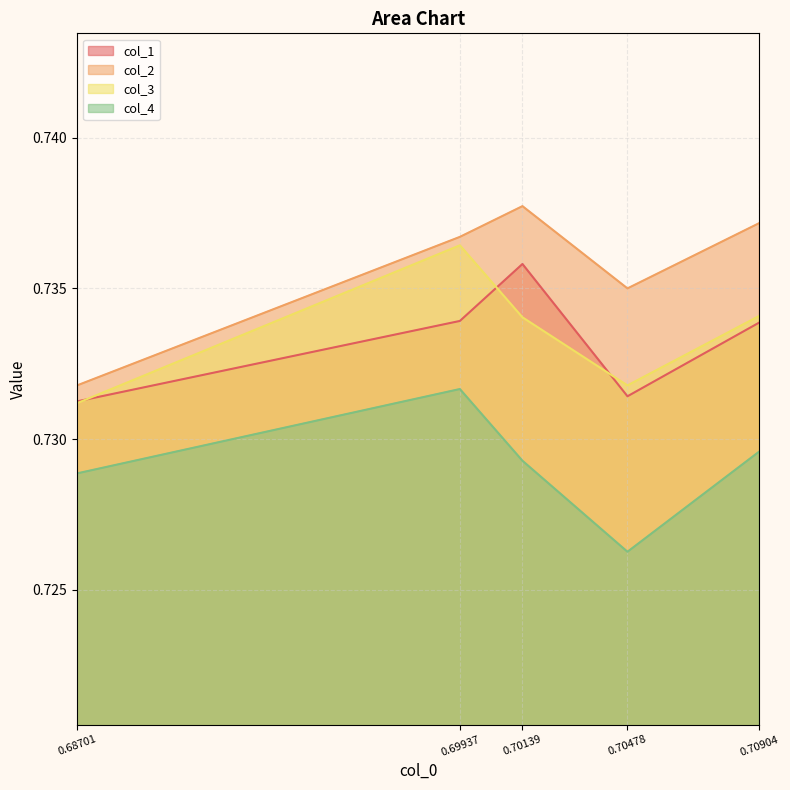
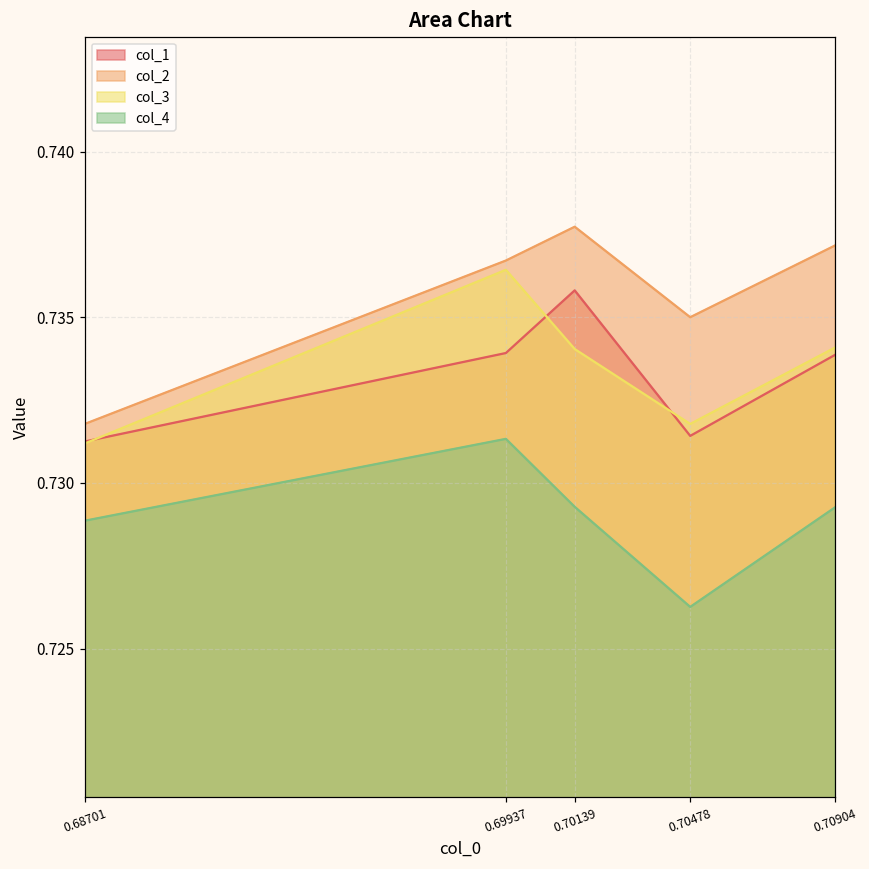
col_4, 0.69937: 0.7317 -> 0.7313
col_4, 0.70904: 0.7296 -> 0.7293
